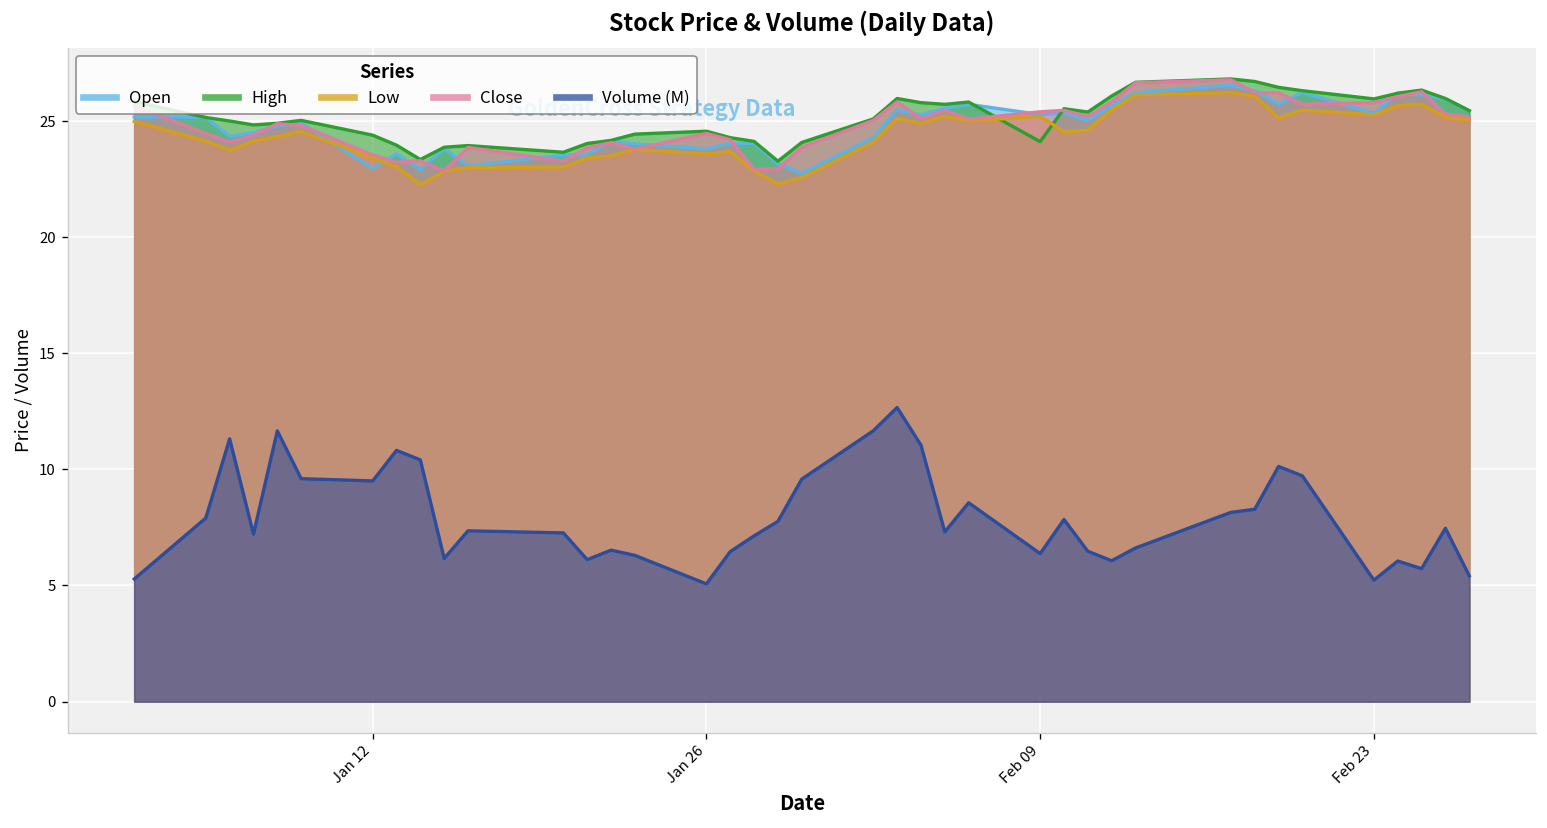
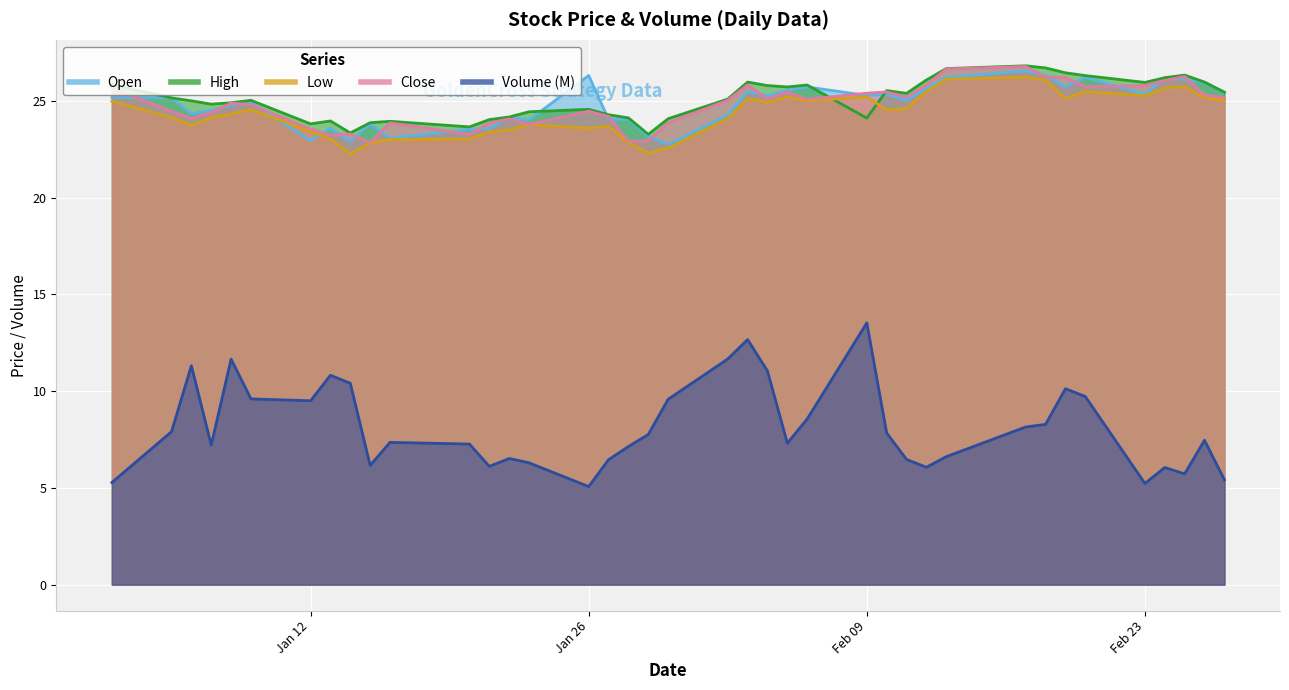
High, Jan 12: 24.4 -> 23.8
Open, Jan 26: 23.8 -> 26.3
Volume (M), Feb 09: 6.4 -> 13.5
